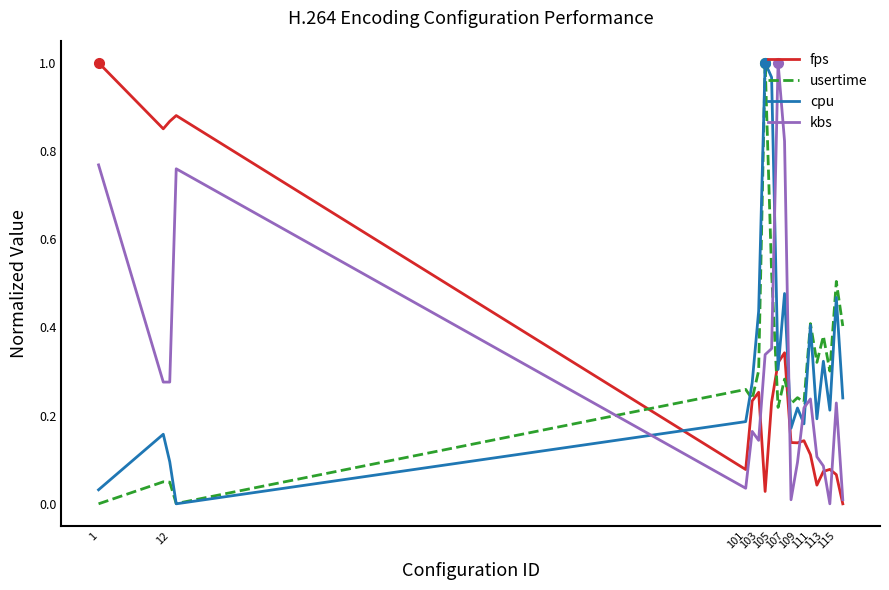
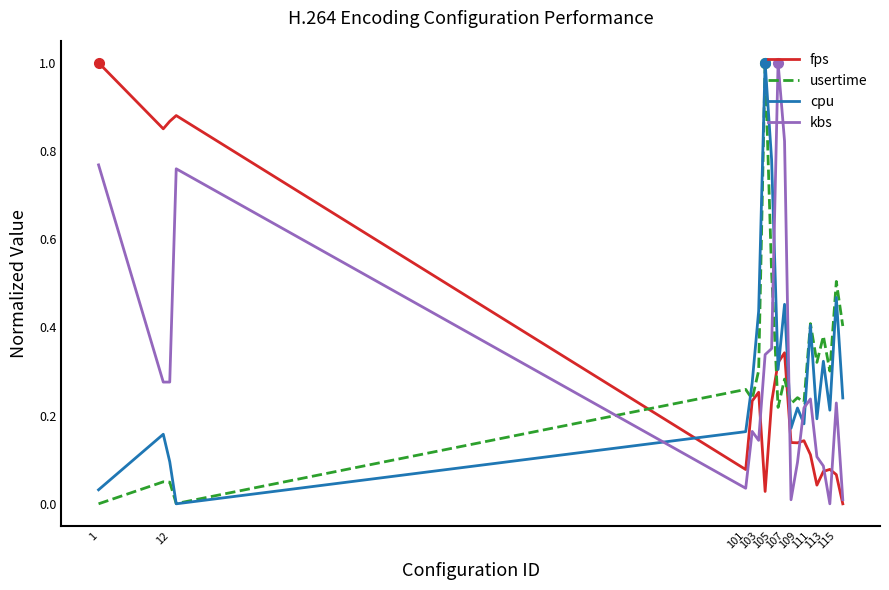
cpu, 101: 0.19 -> 0.16
cpu, 105: 0.97 -> 0.78
cpu, 107: 0.48 -> 0.45
